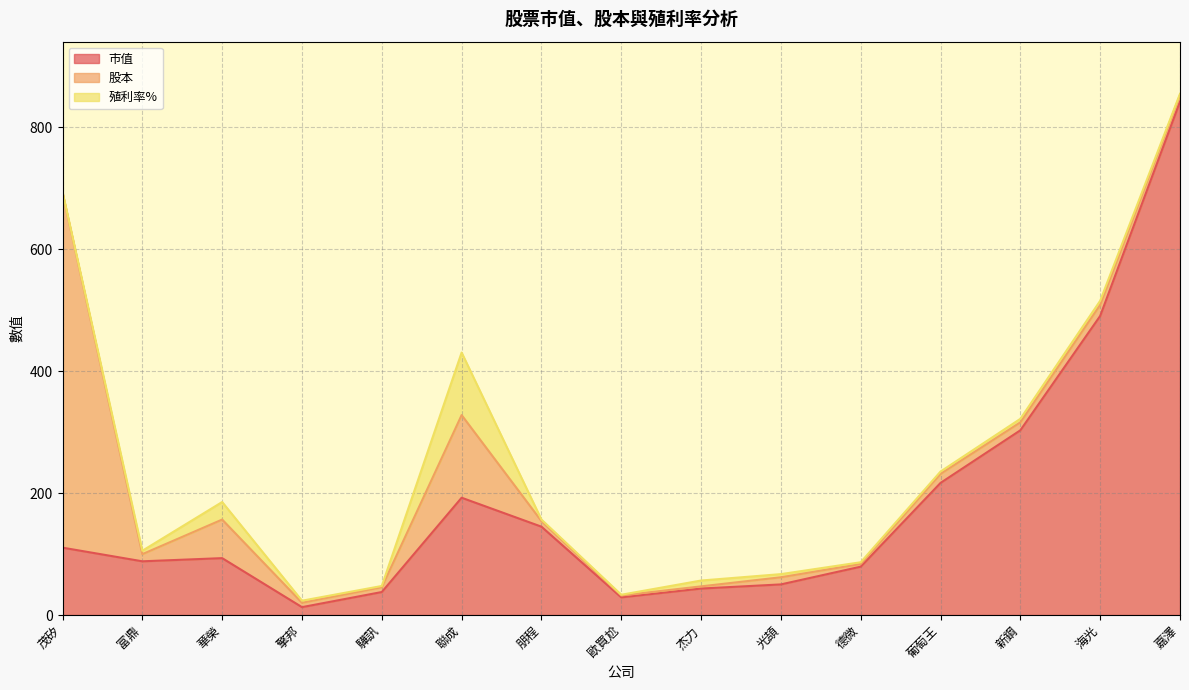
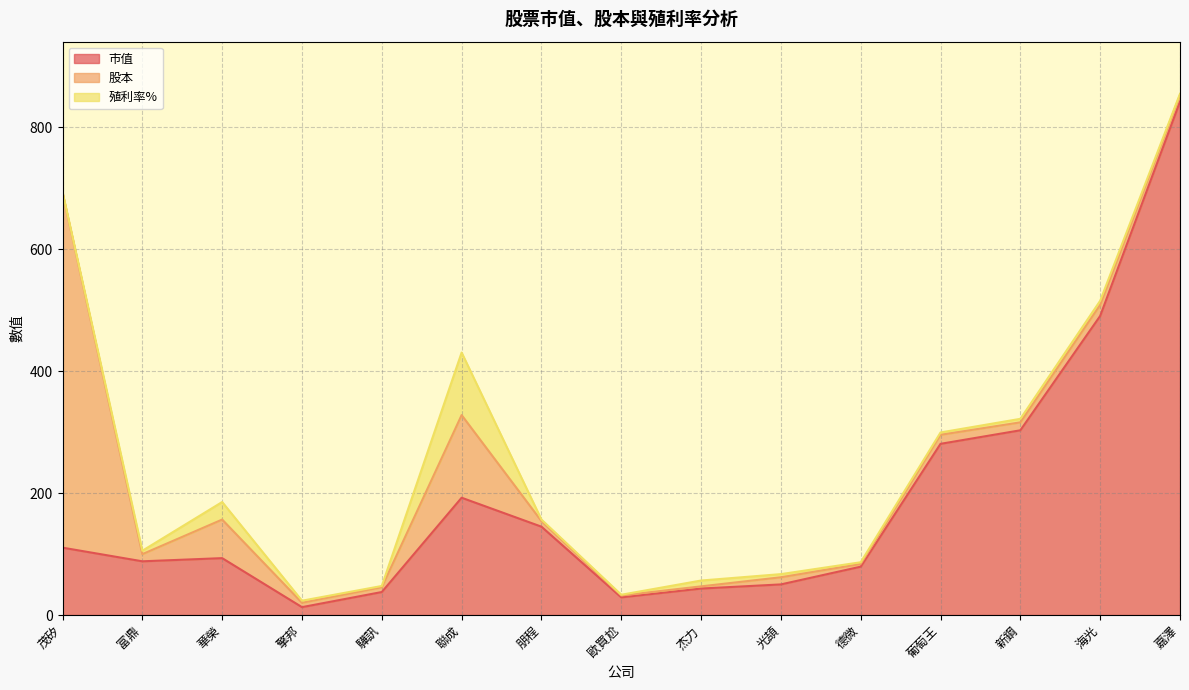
市值, 葡萄王: 220 -> 280
